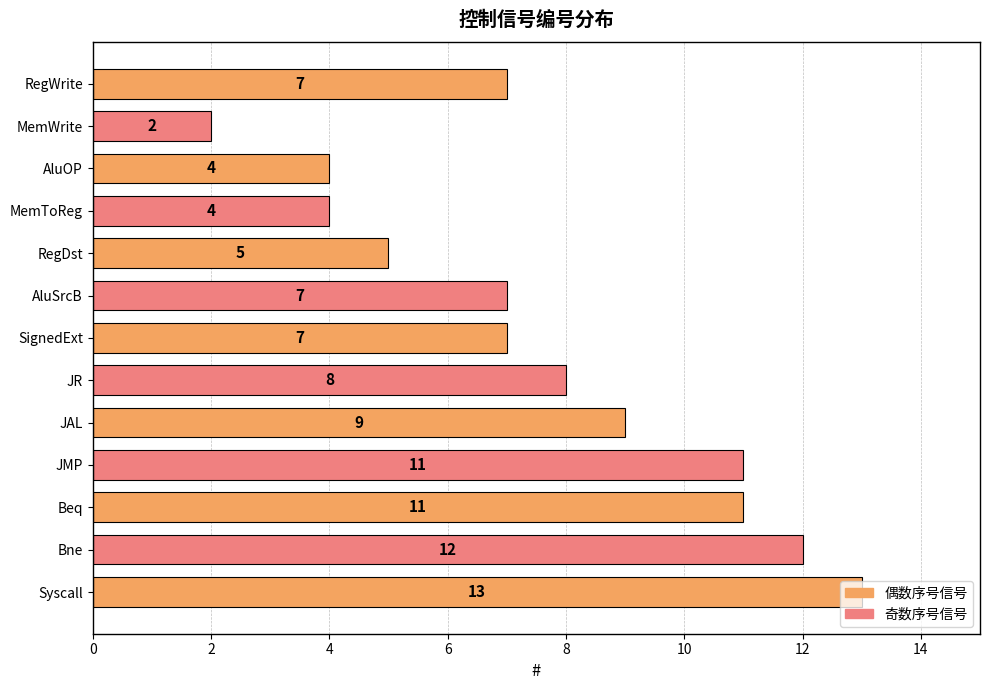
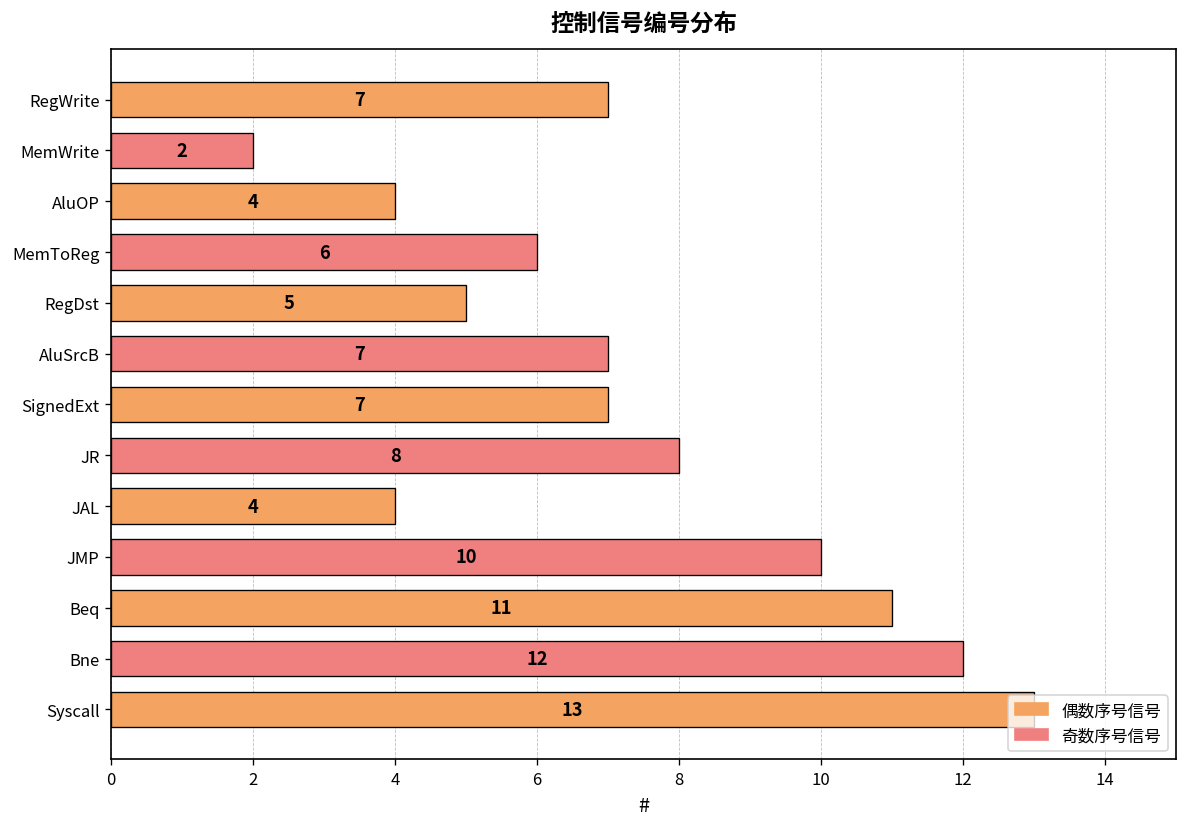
MemToReg: 4 -> 6
JAL: 9 -> 4
JMP: 11 -> 10
